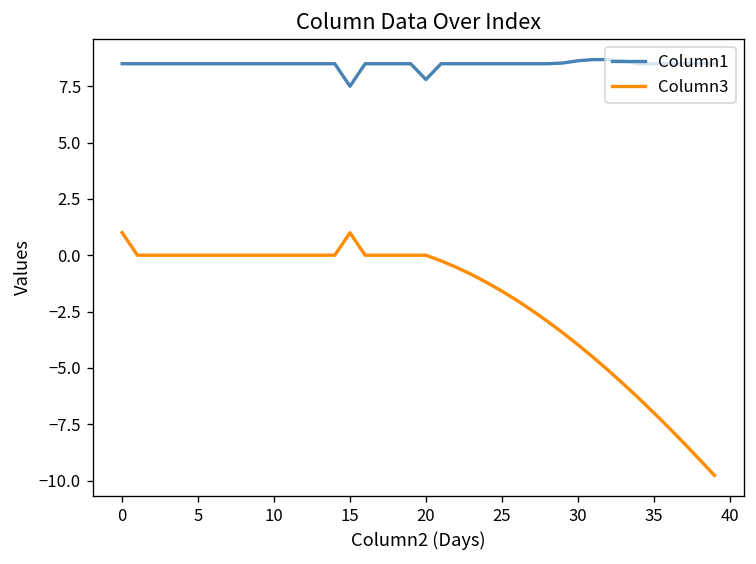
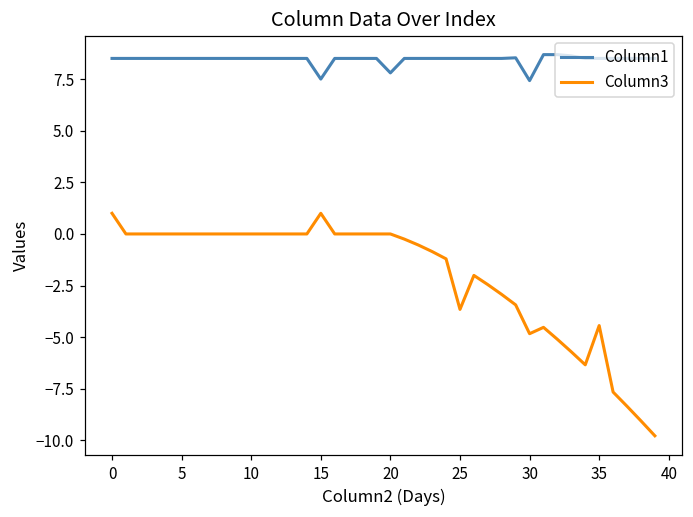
Column3, 25: -1.6 -> -3.7
Column1, 30: 8.6 -> 7.4
Column3, 30: -4.0 -> -4.8
Column3, 35: -7.0 -> -4.4
